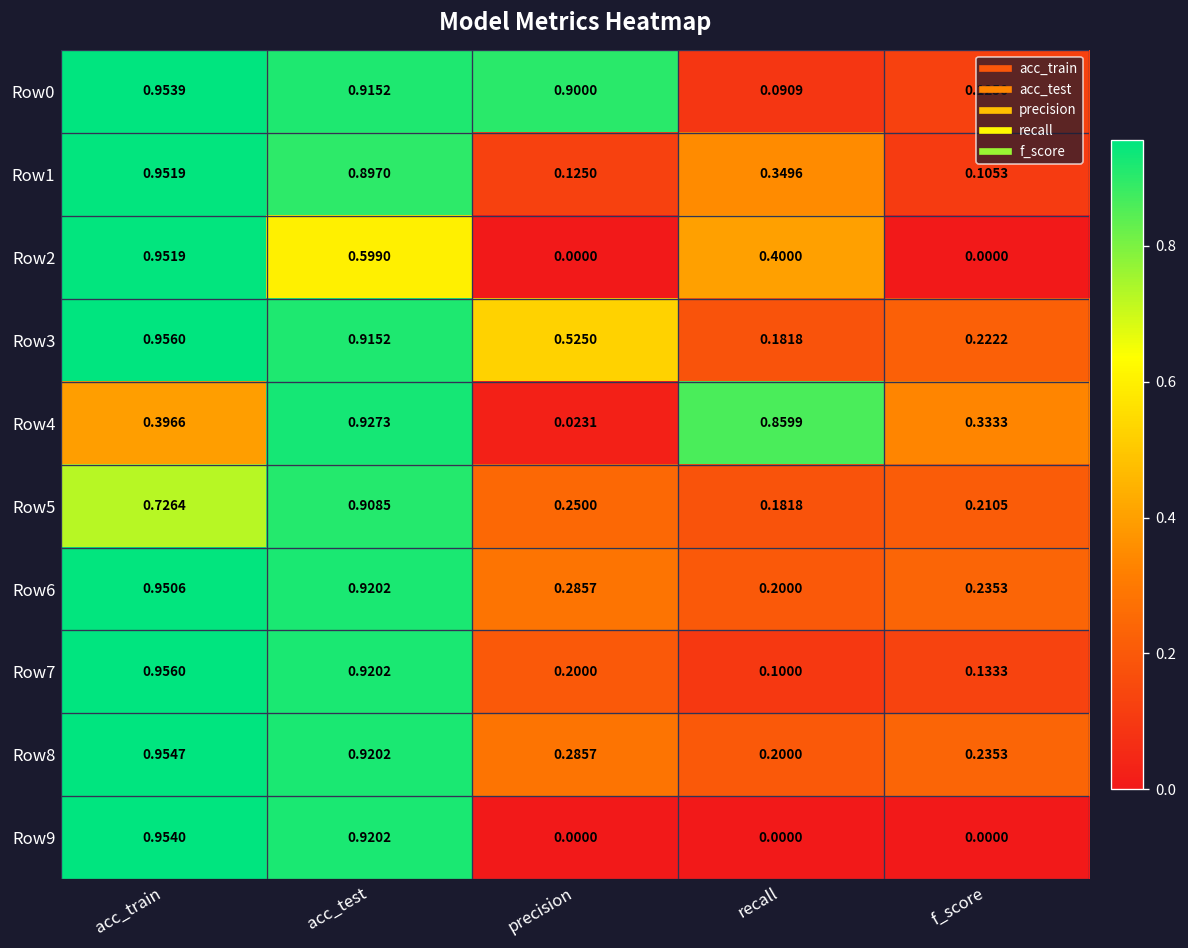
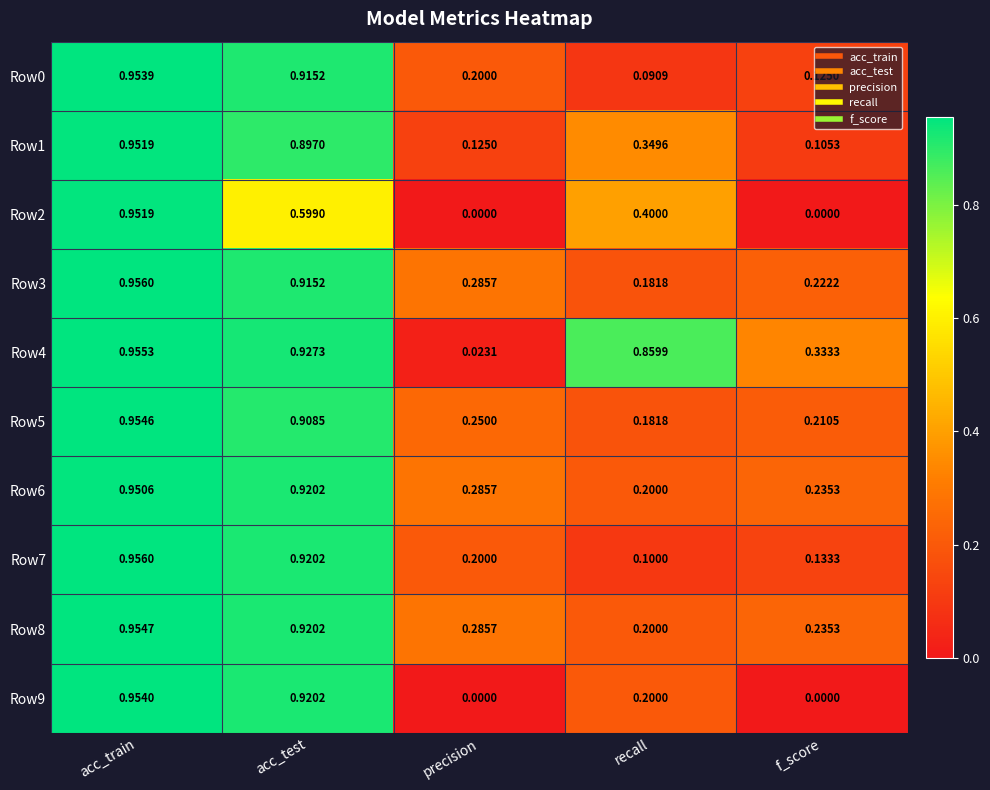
Row0, precision: 0.9000 -> 0.2000
Row3, precision: 0.5250 -> 0.2857
Row4, acc_train: 0.3966 -> 0.9553
Row5, acc_train: 0.7264 -> 0.9546
Row9, recall: 0.0000 -> 0.2000
